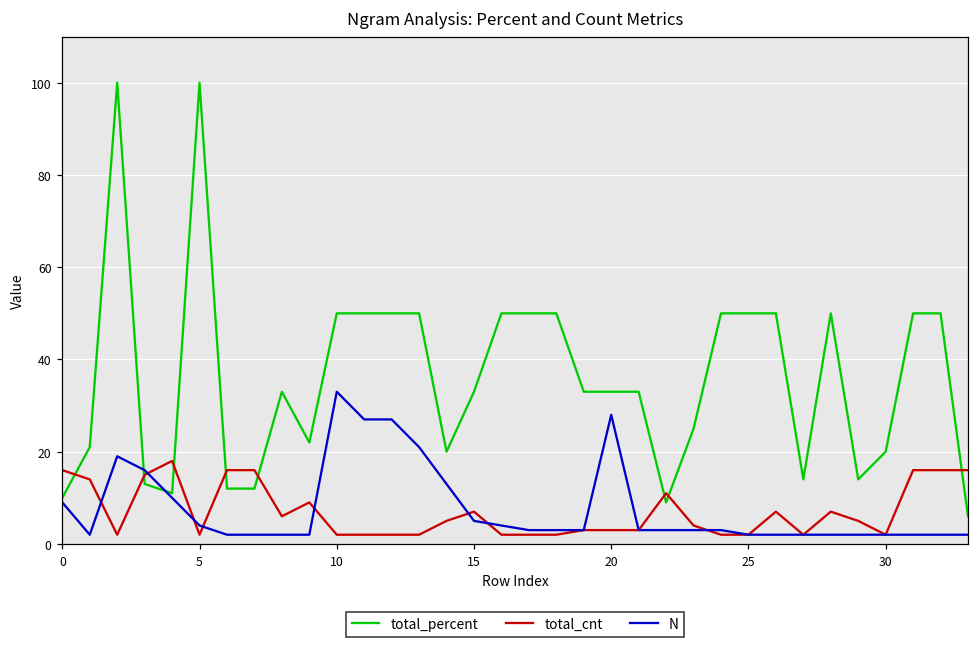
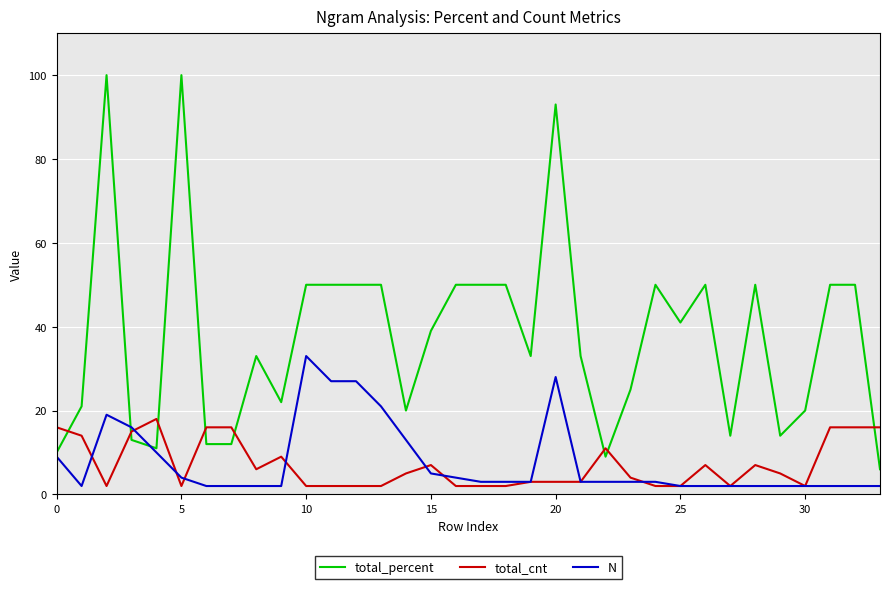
total_percent, 15: 33 -> 39
total_percent, 20: 33 -> 93
total_percent, 25: 50 -> 41
